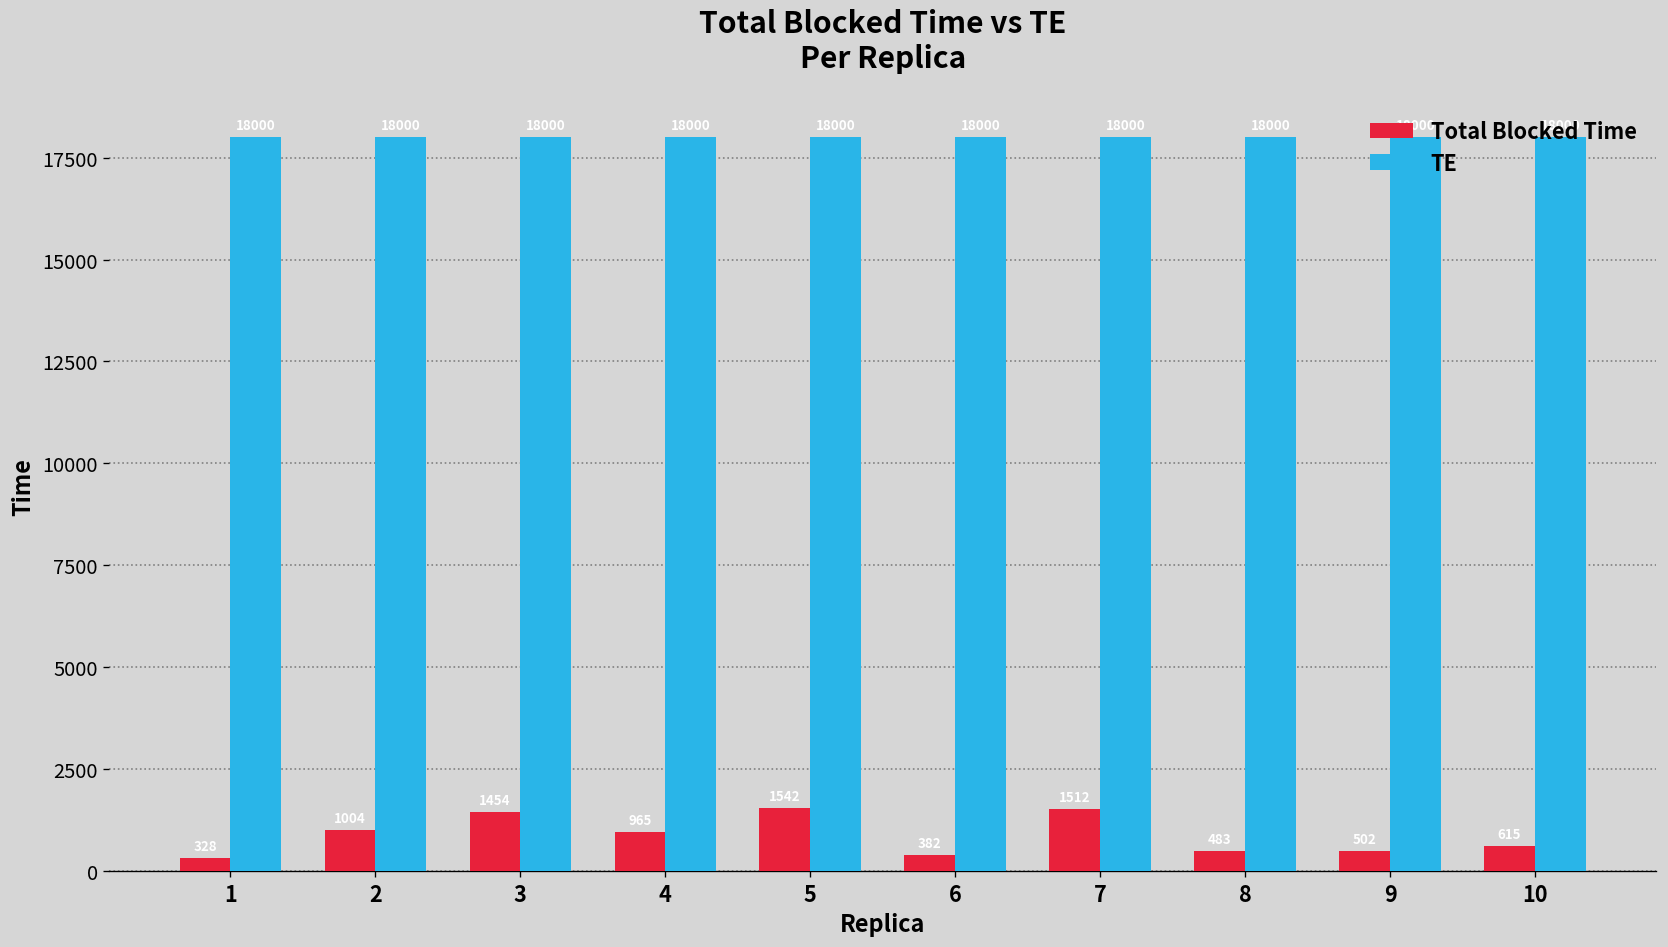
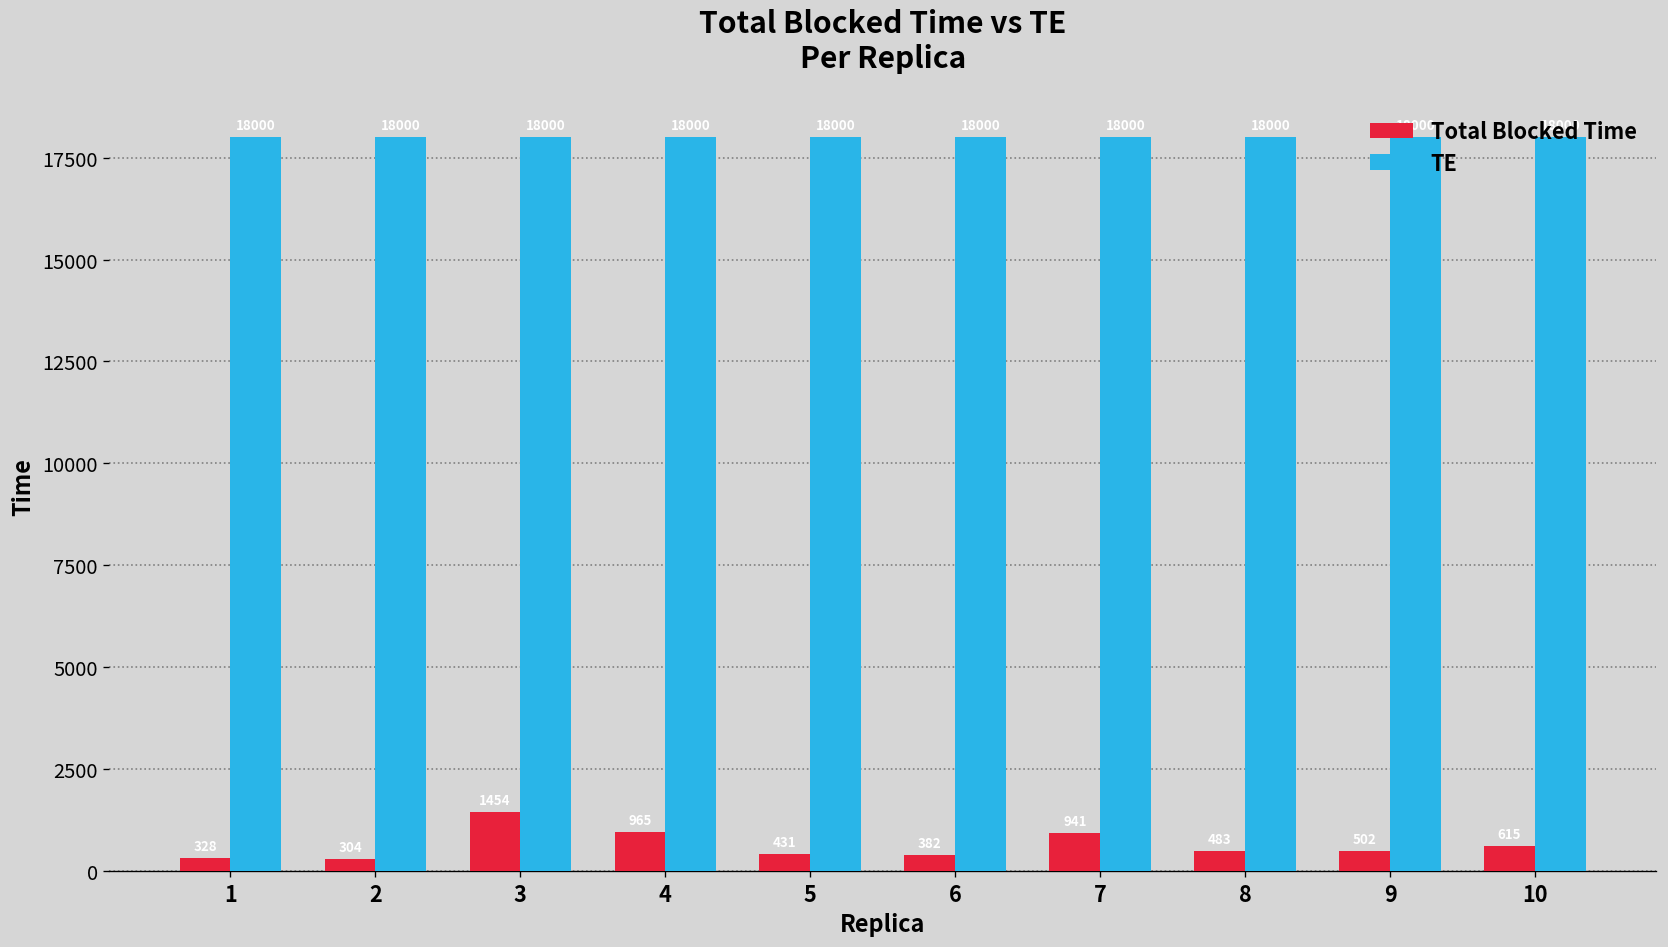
Total Blocked Time, 2: 1000 -> 300
Total Blocked Time, 5: 1500 -> 400
Total Blocked Time, 7: 1500 -> 900
